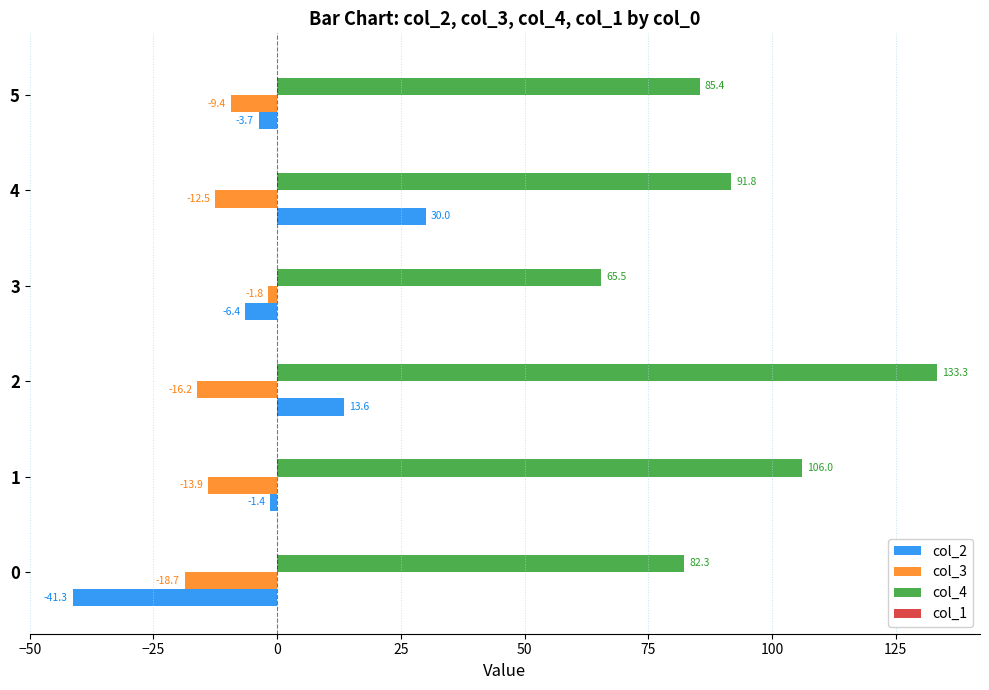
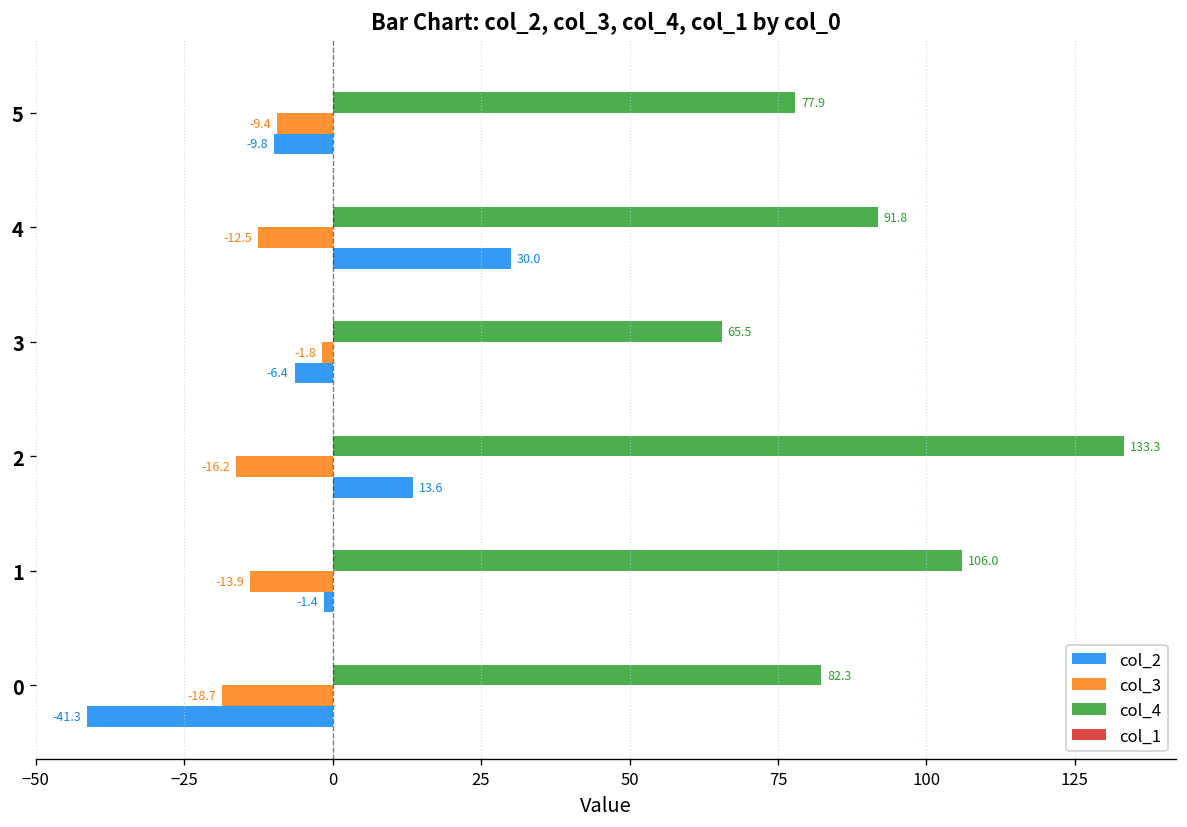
col_4, 5: 85.4 -> 77.9
col_2, 5: -3.7 -> -9.8
